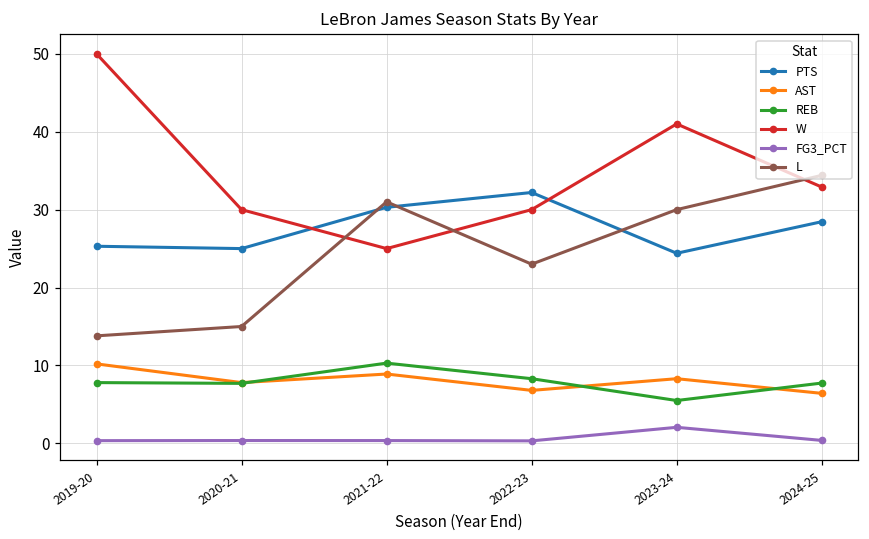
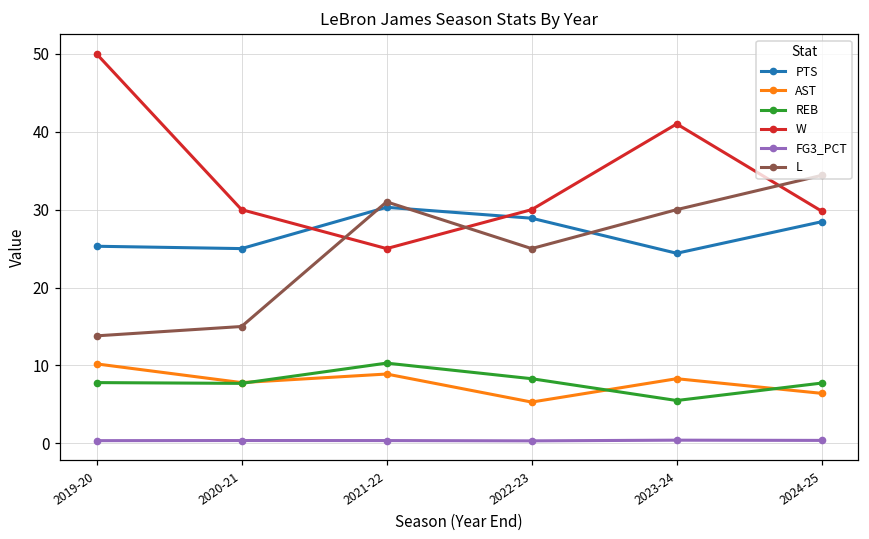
PTS, 2022-23: 32 -> 29
AST, 2022-23: 7 -> 5
L, 2022-23: 23 -> 25
FG3_PCT, 2023-24: 2 -> 0
W, 2024-25: 33 -> 30
